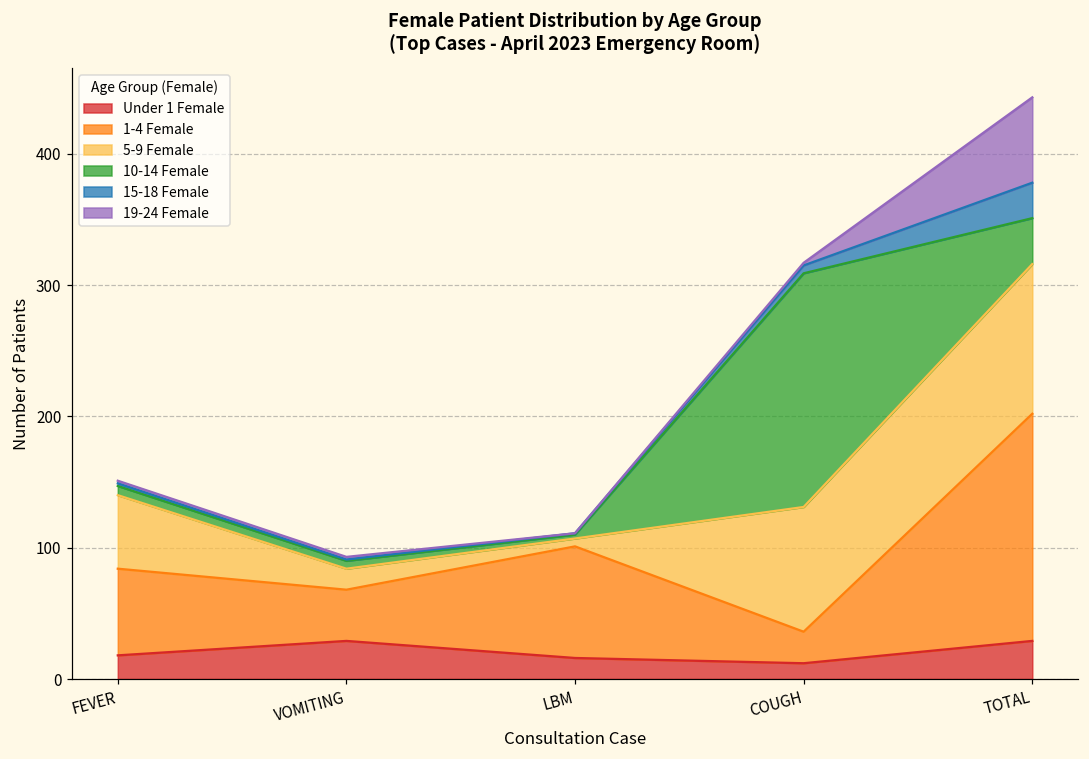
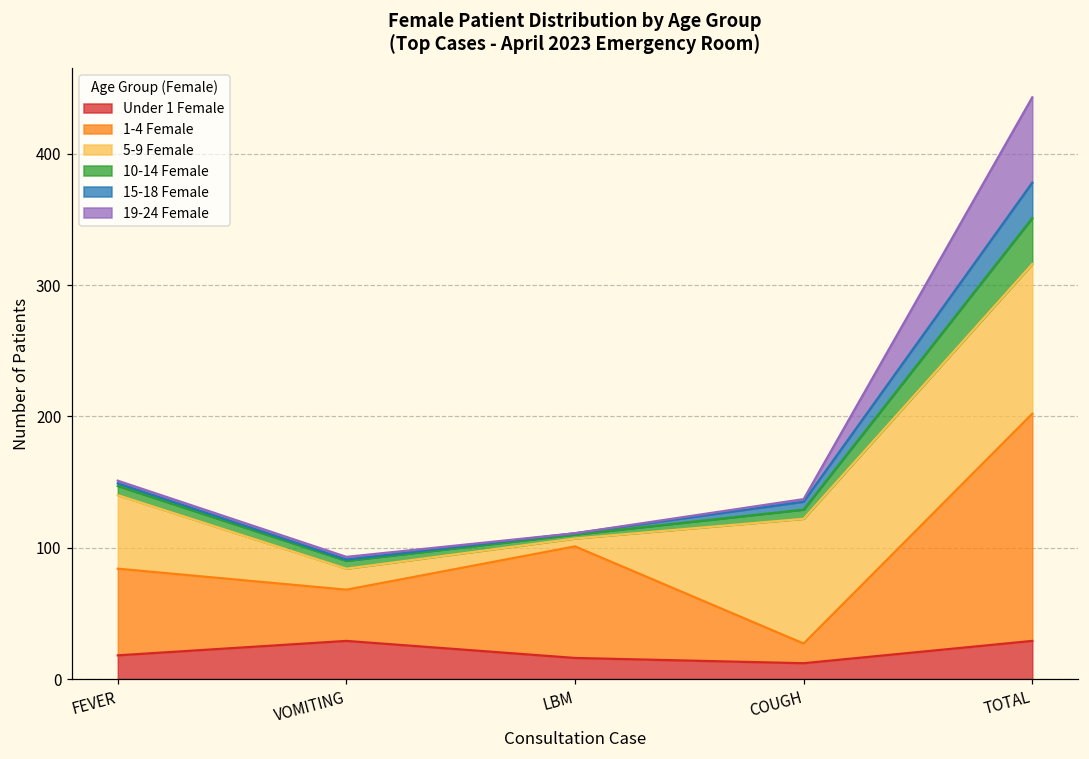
1-4 Female, COUGH: 24 -> 15
10-14 Female, COUGH: 178 -> 7
